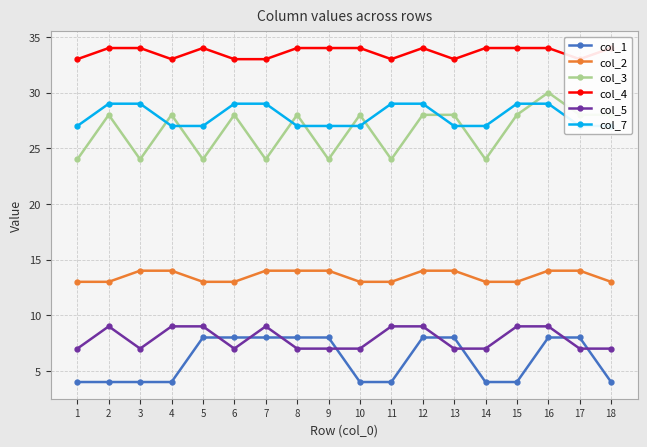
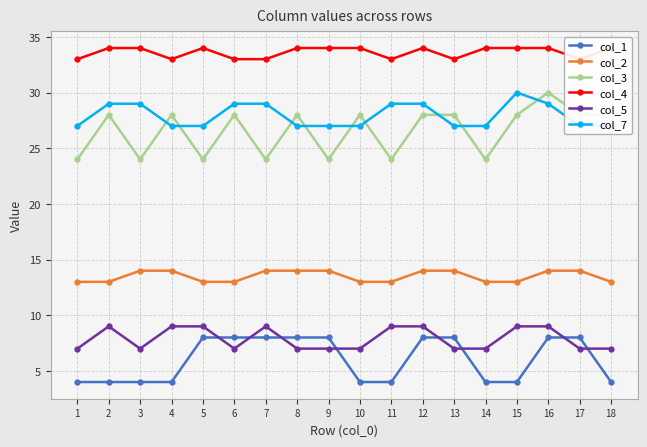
col_7, 15: 29 -> 30
